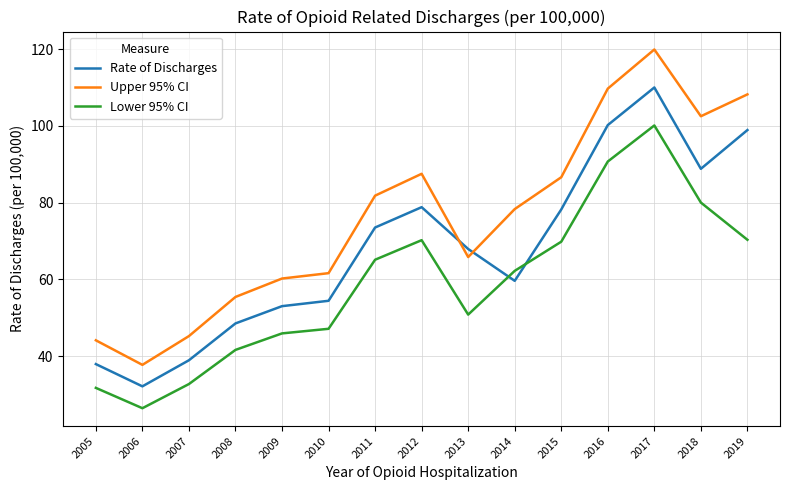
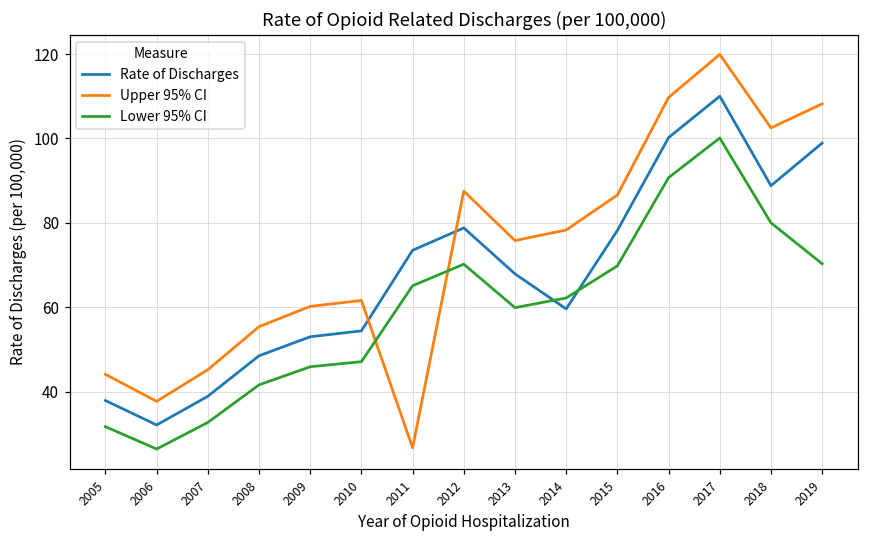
Upper 95% CI, 2011: 82 -> 27
Upper 95% CI, 2013: 66 -> 76
Lower 95% CI, 2013: 51 -> 60
